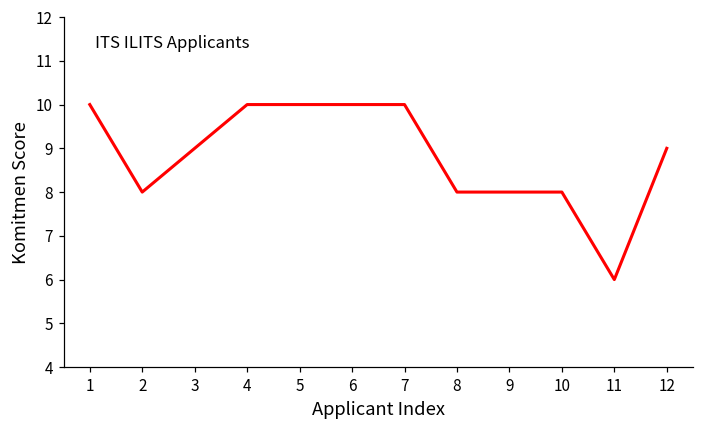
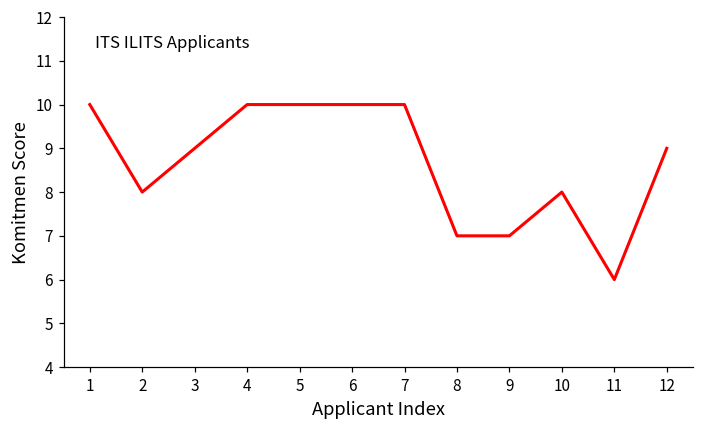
8: 8 -> 7
9: 8 -> 7
